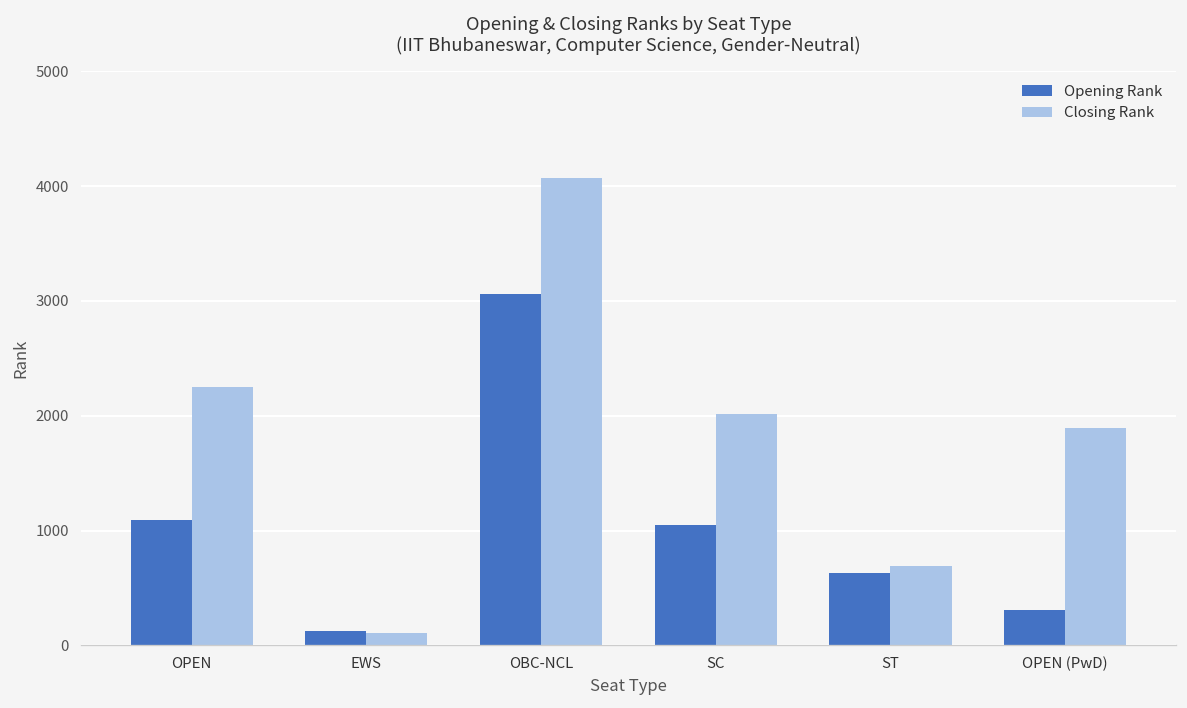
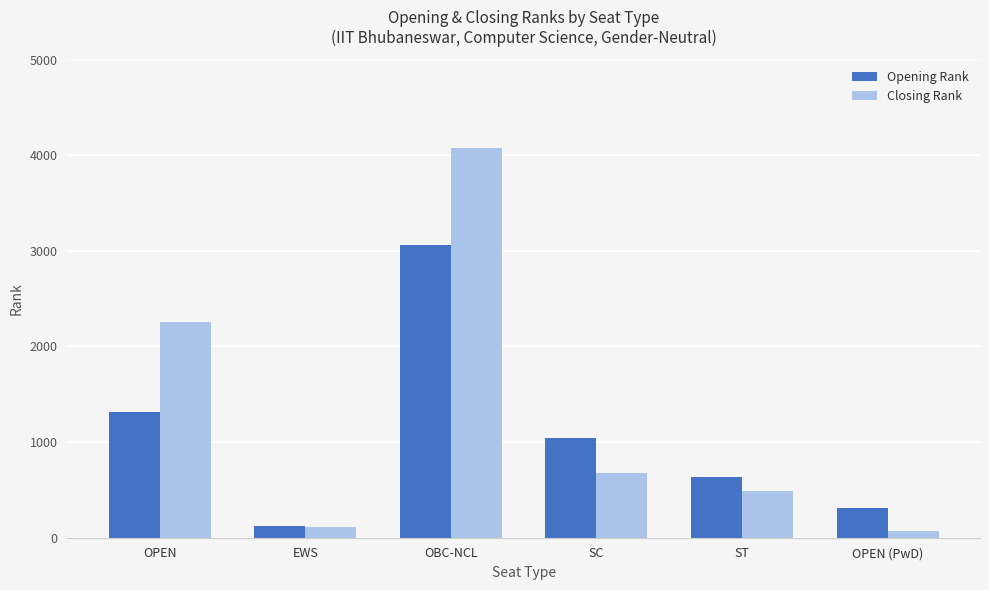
Opening Rank, OPEN: 1100 -> 1300
Closing Rank, SC: 2000 -> 700
Closing Rank, ST: 700 -> 500
Closing Rank, OPEN (PwD): 1900 -> 100
